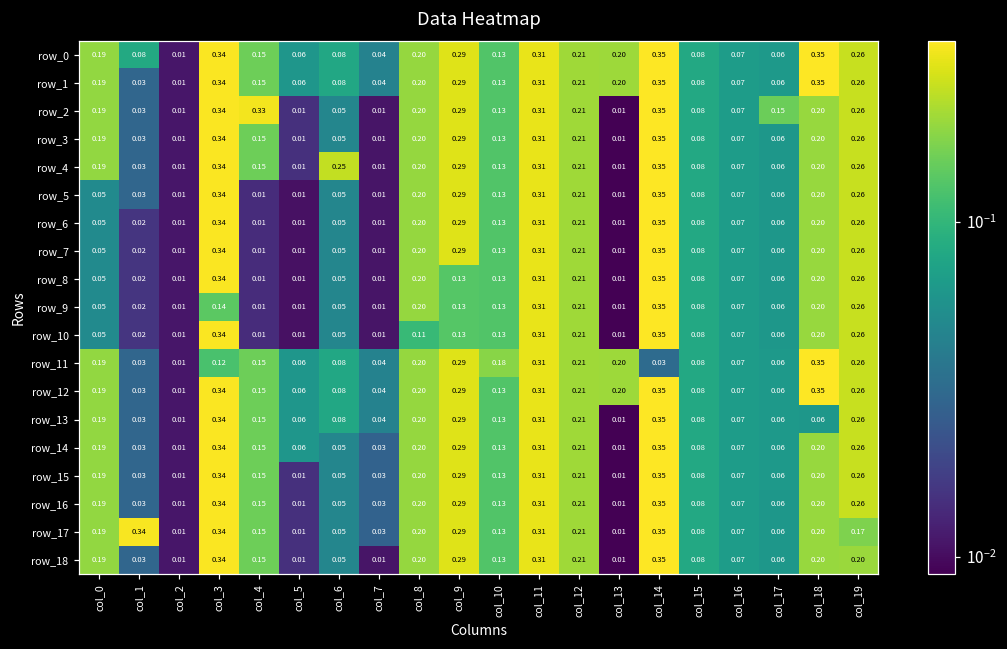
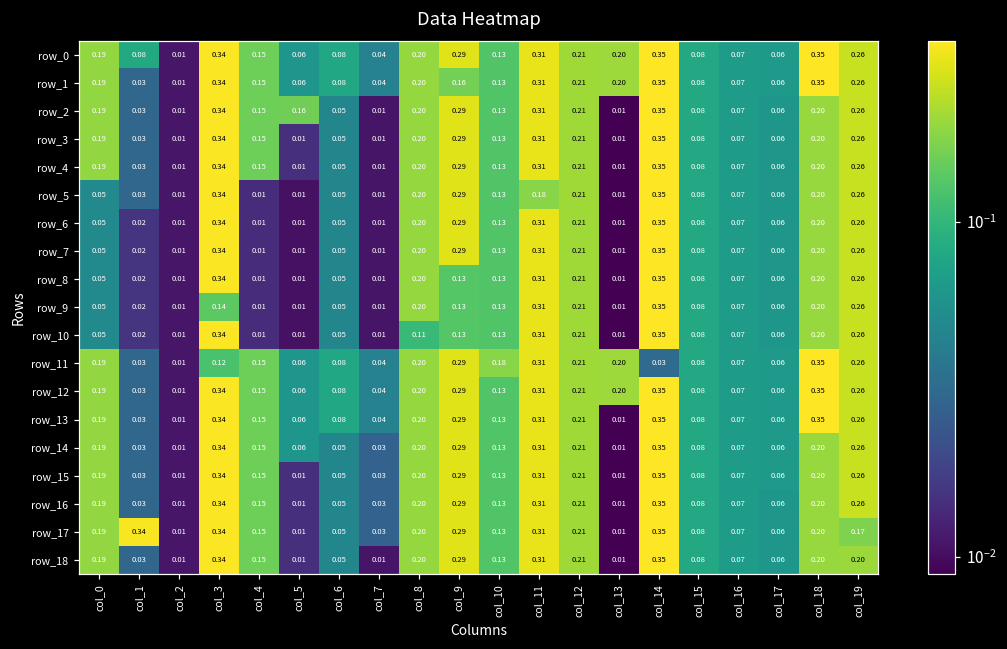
row_1, col_9: 0.29 -> 0.16
row_2, col_4: 0.33 -> 0.15
row_2, col_5: 0.01 -> 0.16
row_2, col_17: 0.15 -> 0.06
row_4, col_6: 0.25 -> 0.05
row_5, col_11: 0.31 -> 0.18
row_13, col_18: 0.06 -> 0.35
